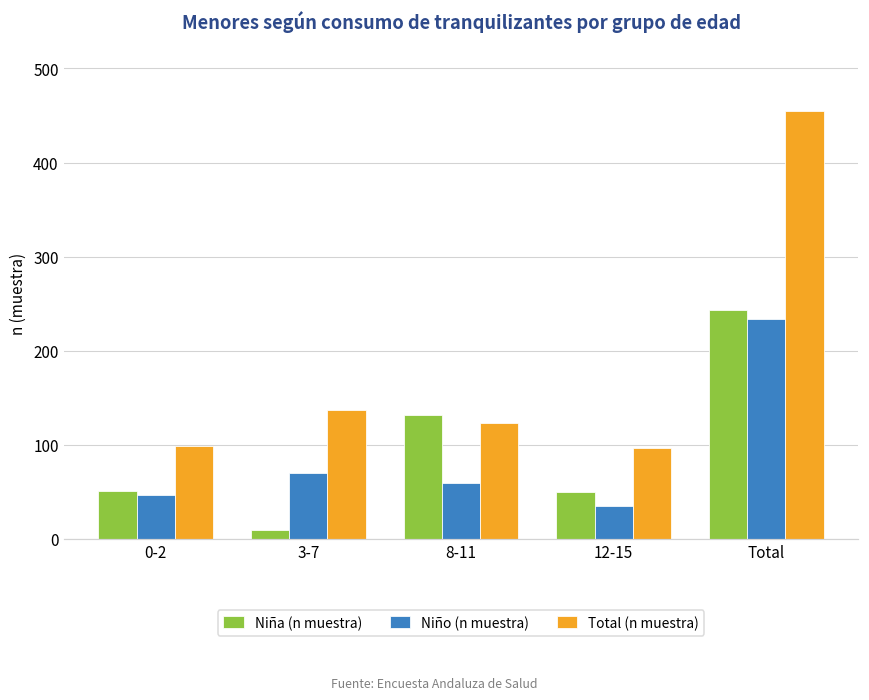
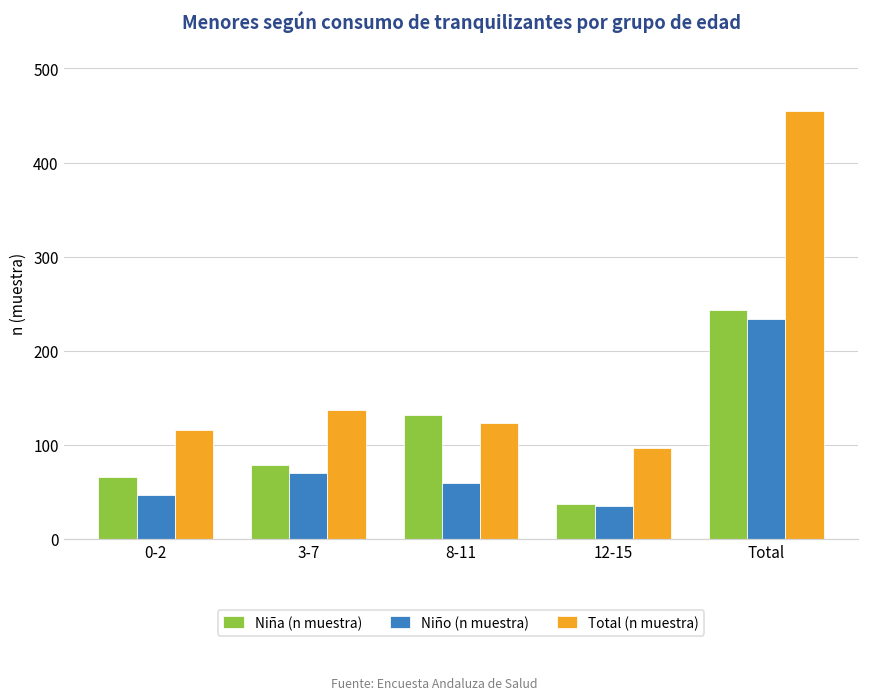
Niña (n muestra), 0-2: 50 -> 70
Total (n muestra), 0-2: 100 -> 120
Niña (n muestra), 3-7: 10 -> 80
Niña (n muestra), 12-15: 50 -> 40
